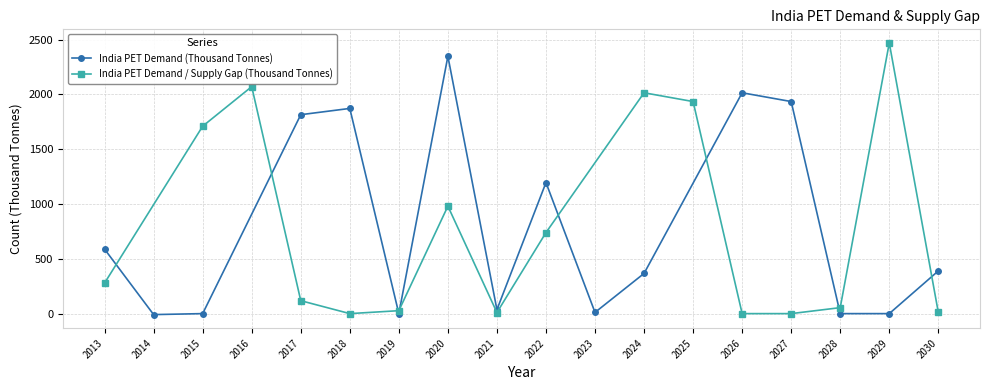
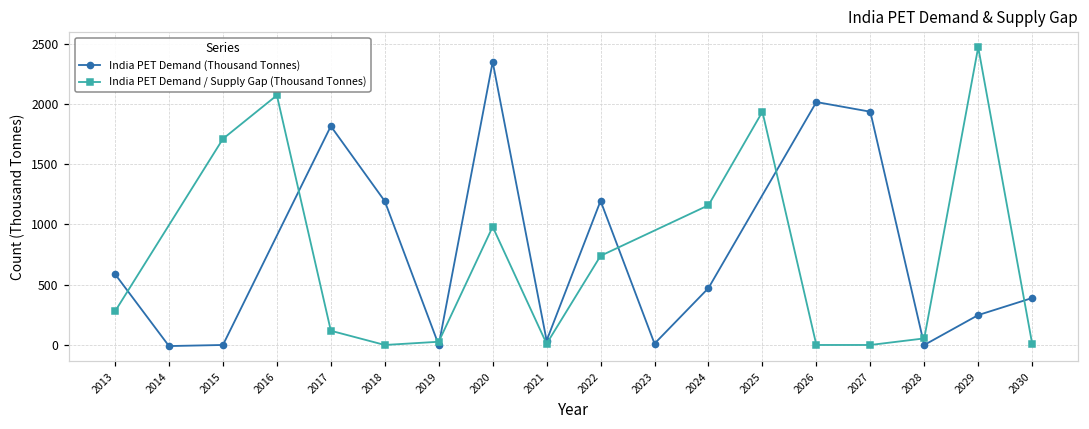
India PET Demand (Thousand Tonnes), 2018: 1870 -> 1190
India PET Demand (Thousand Tonnes), 2024: 370 -> 470
India PET Demand / Supply Gap (Thousand Tonnes), 2024: 2020 -> 1160
India PET Demand (Thousand Tonnes), 2029: 0 -> 250
